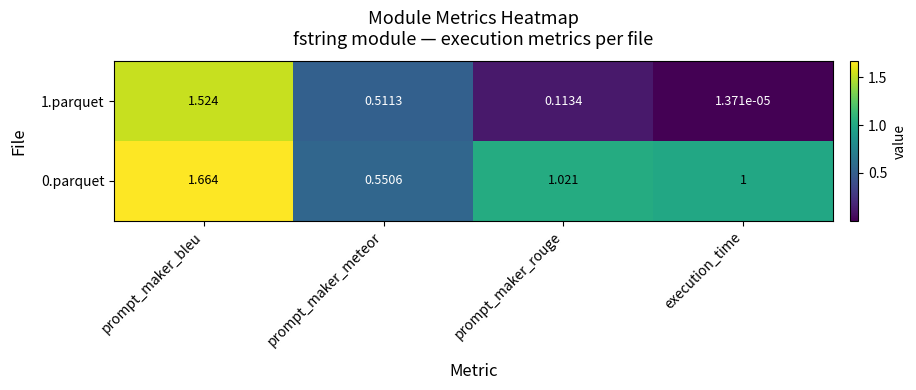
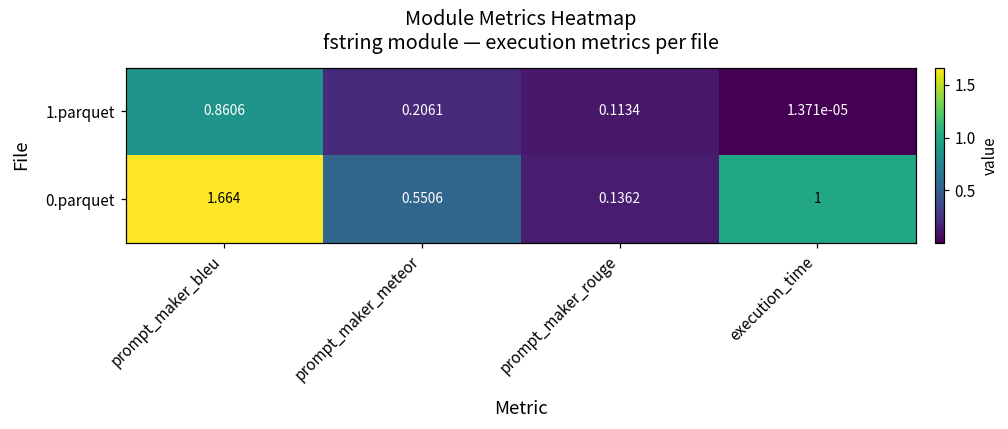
1.parquet, prompt_maker_bleu: 1.524 -> 0.8606
1.parquet, prompt_maker_meteor: 0.5113 -> 0.2061
0.parquet, prompt_maker_rouge: 1.021 -> 0.1362
